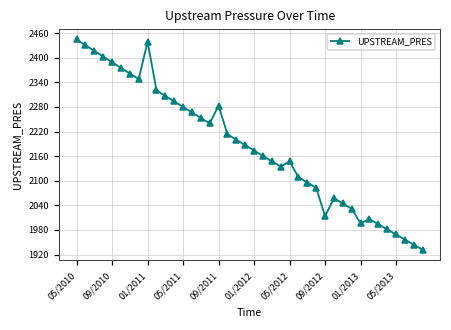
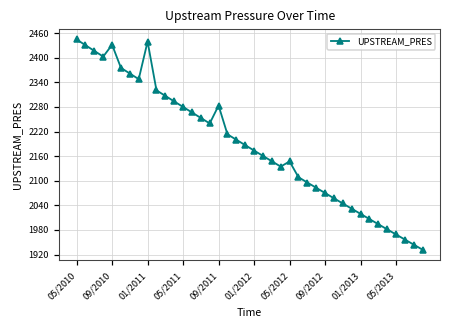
09/2010: 2390 -> 2430
09/2012: 2010 -> 2070
01/2013: 2000 -> 2020
